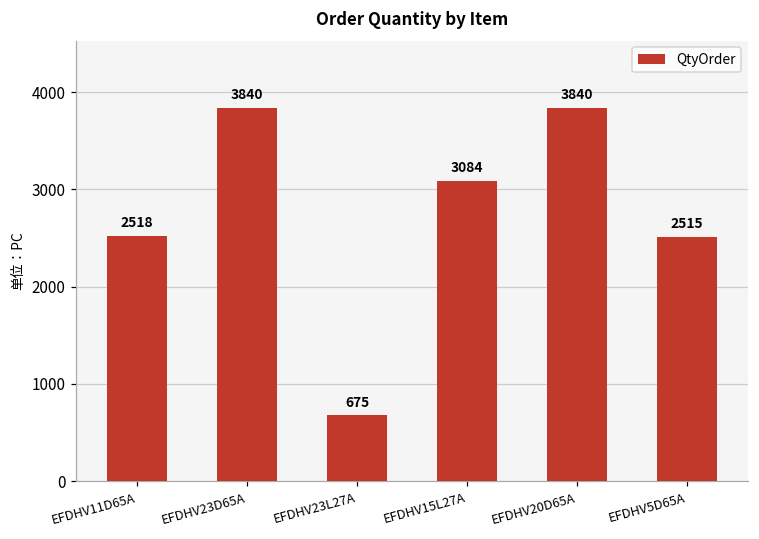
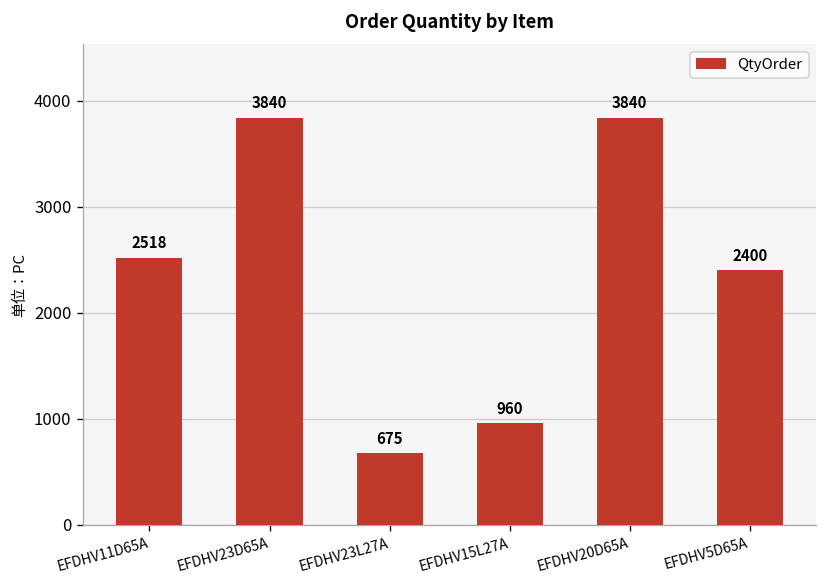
EFDHV15L27A: 3084 -> 960
EFDHV5D65A: 2515 -> 2400
